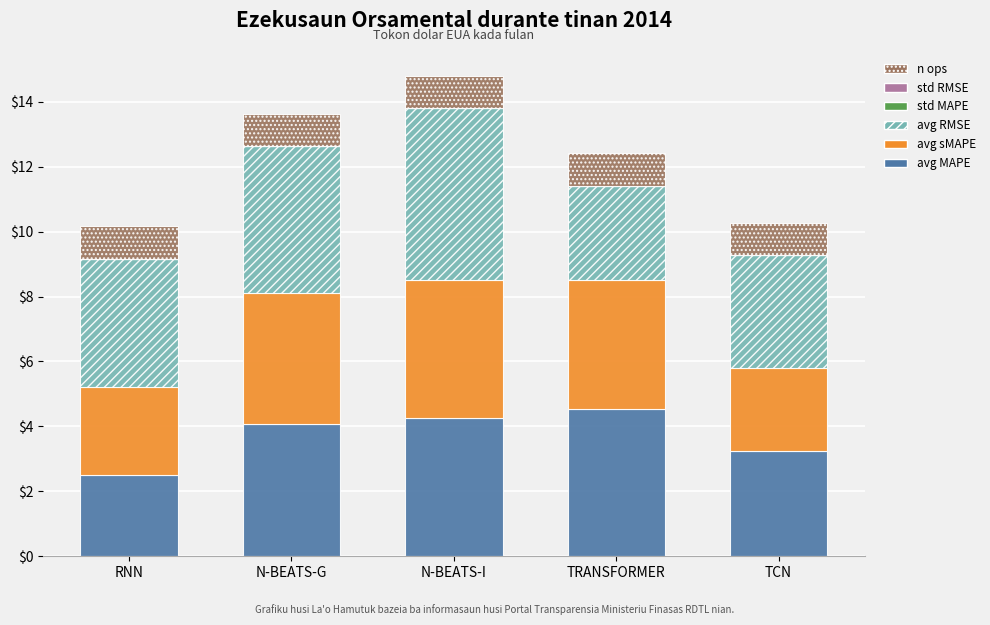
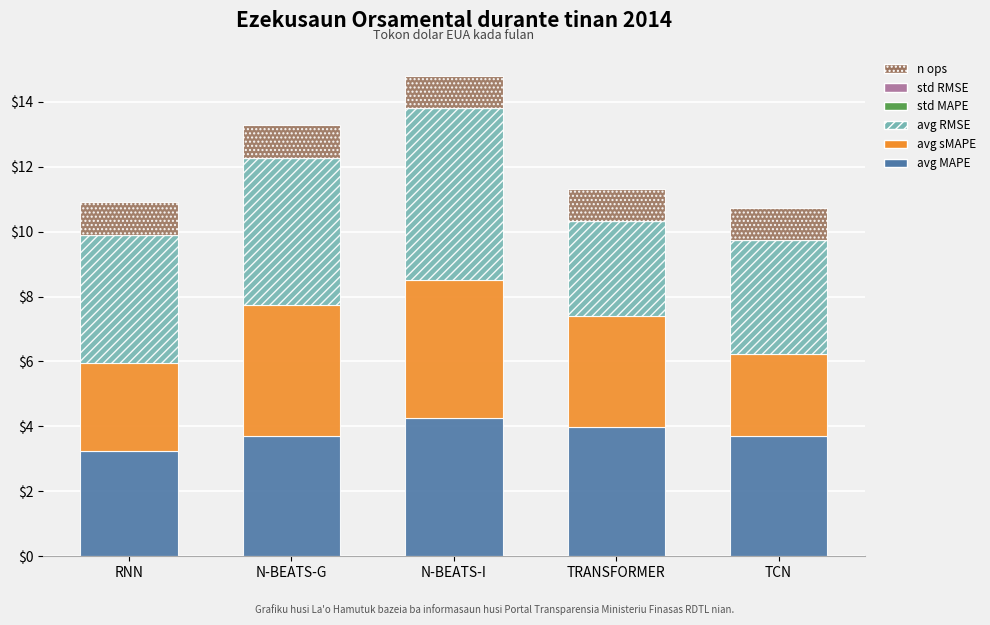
avg MAPE, RNN: $2.5 -> $3.2
avg MAPE, N-BEATS-G: $4.1 -> $3.7
avg MAPE, TRANSFORMER: $4.5 -> $4.0
avg sMAPE, TRANSFORMER: $4.0 -> $3.4
avg MAPE, TCN: $3.3 -> $3.7
